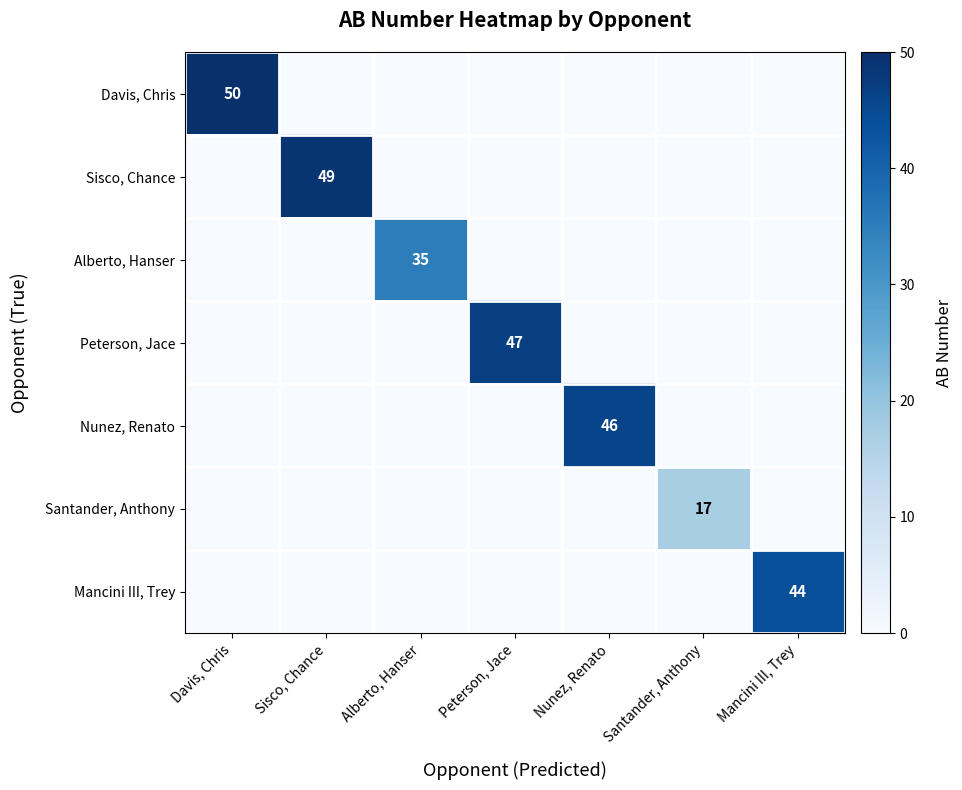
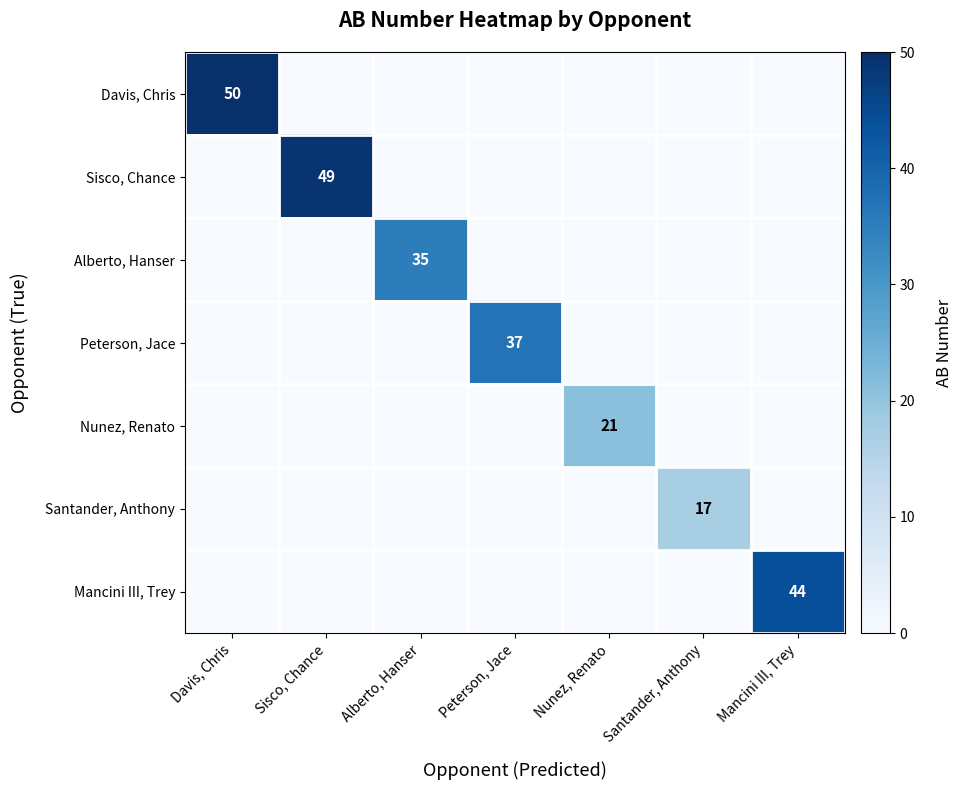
Peterson, Jace, Peterson, Jace: 47 -> 37
Nunez, Renato, Nunez, Renato: 46 -> 21
